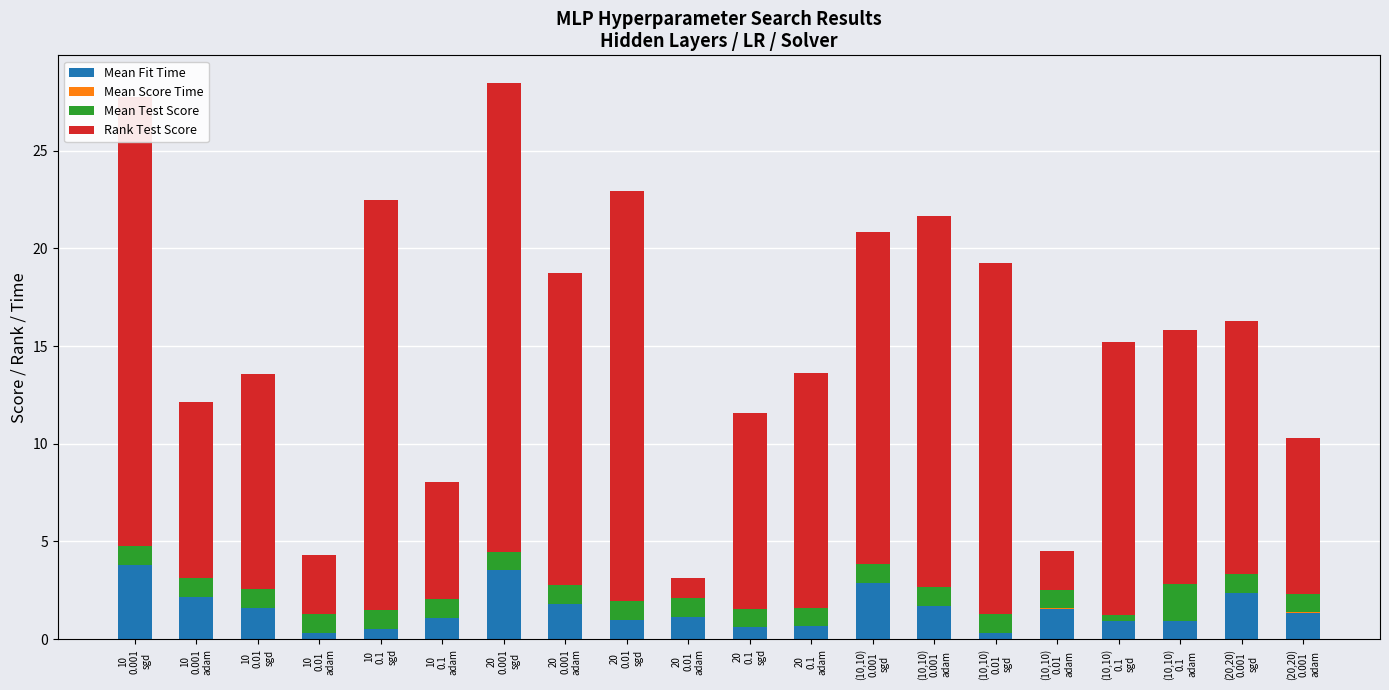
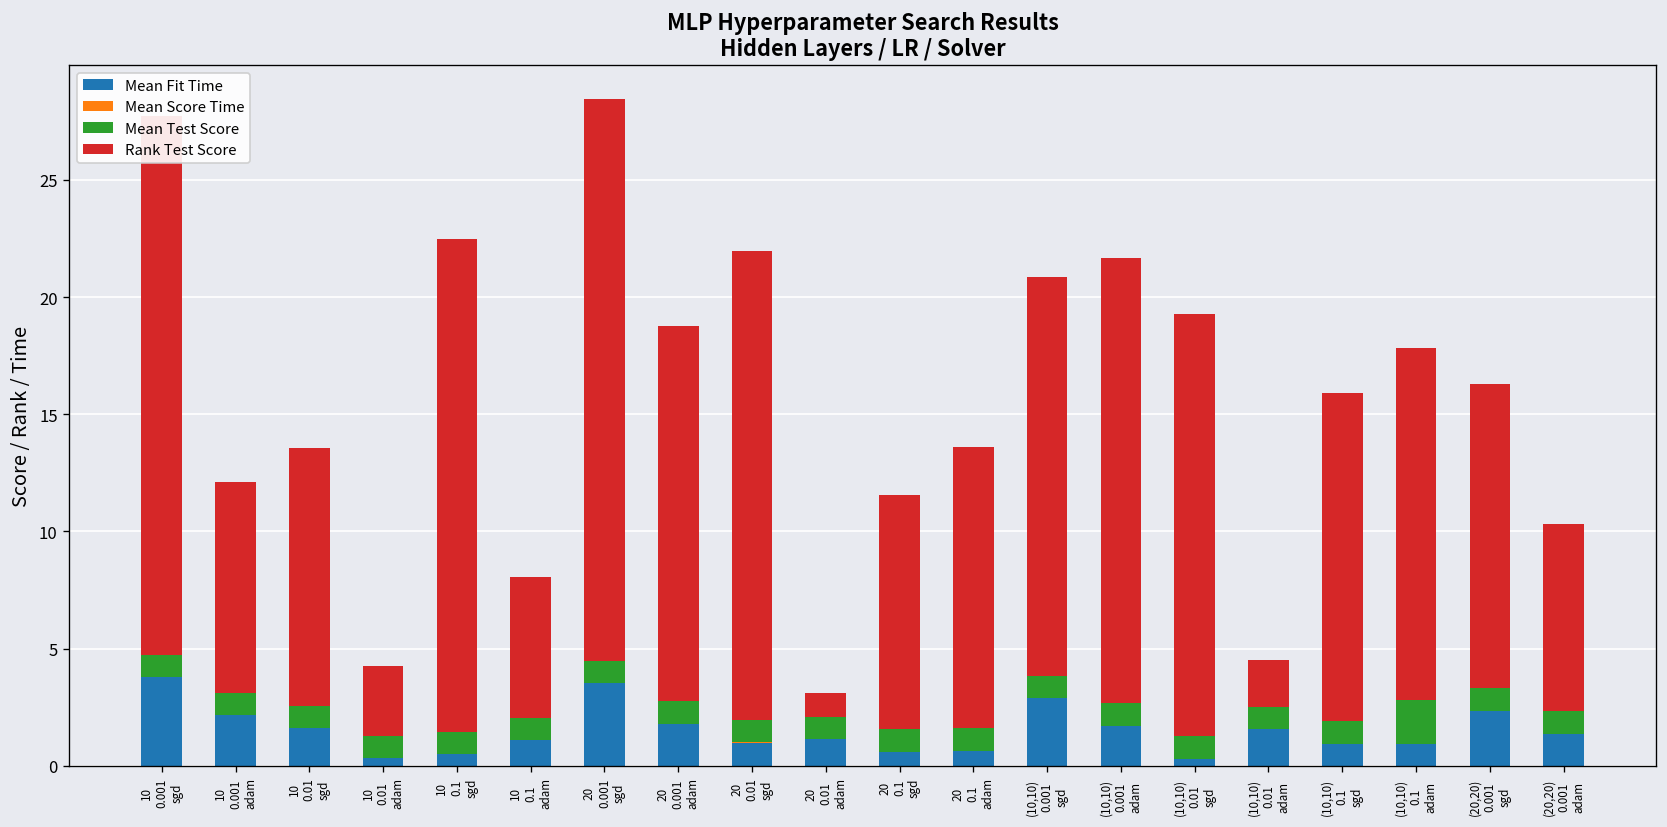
Rank Test Score, 20 0.01 sgd: 21 -> 20
Mean Test Score, (10,10) 0.1 sgd: 0.3 -> 1.0
Rank Test Score, (10,10) 0.1 adam: 13 -> 15
